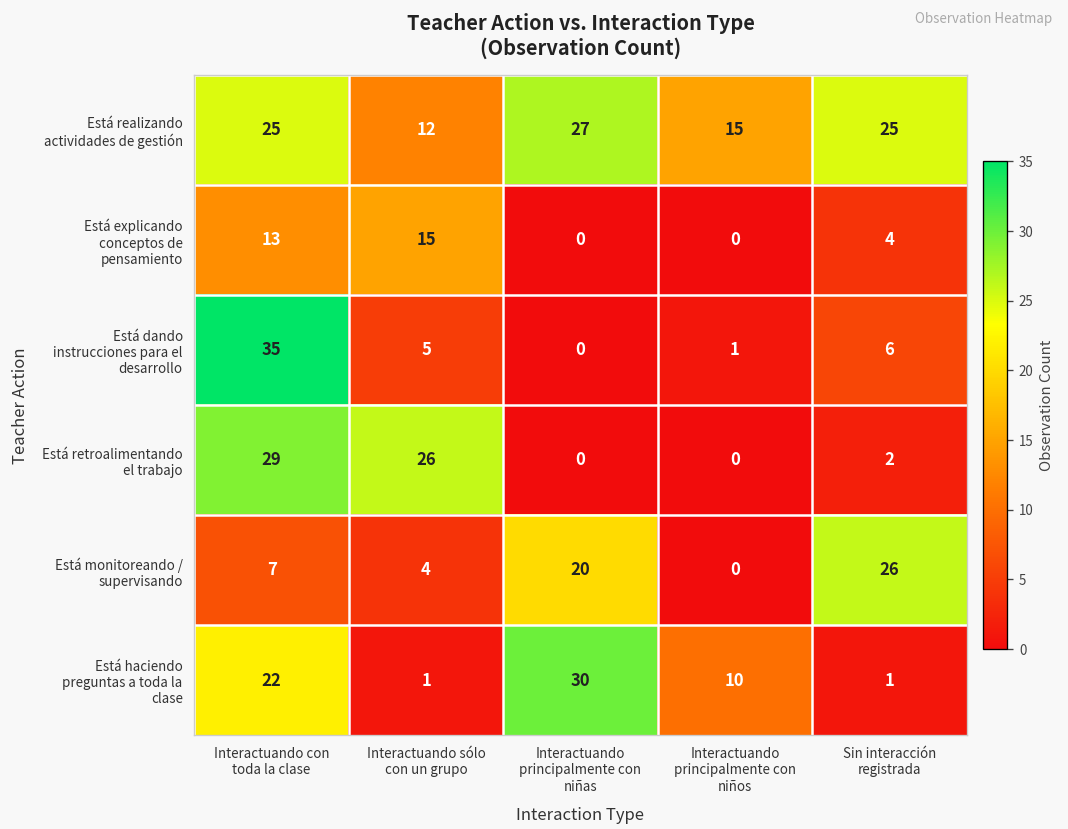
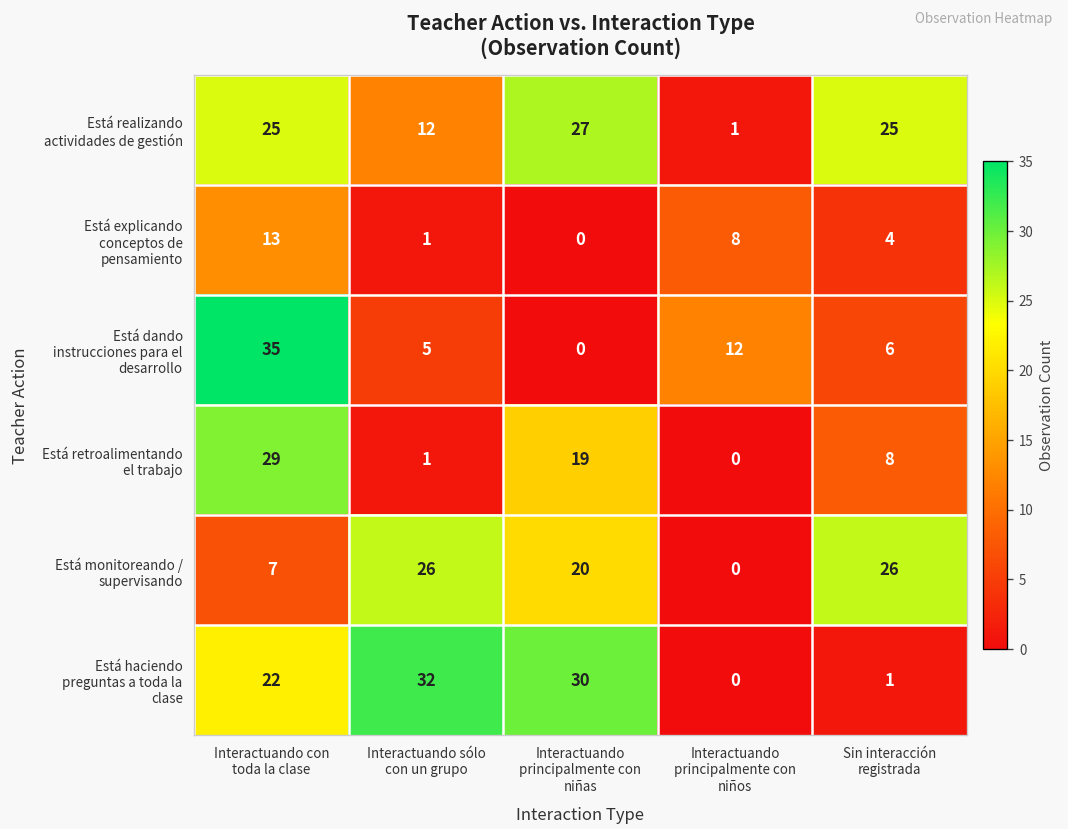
Está realizando actividades de gestión, Interactuando principalmente con niños: 15 -> 1
Está explicando conceptos de pensamiento, Interactuando sólo con un grupo: 15 -> 1
Está explicando conceptos de pensamiento, Interactuando principalmente con niños: 0 -> 8
Está dando instrucciones para el desarrollo, Interactuando principalmente con niños: 1 -> 12
Está retroalimentando el trabajo, Interactuando sólo con un grupo: 26 -> 1
Está retroalimentando el trabajo, Interactuando principalmente con niñas: 0 -> 19
Está retroalimentando el trabajo, Sin interacción registrada: 2 -> 8
Está monitoreando / supervisando, Interactuando sólo con un grupo: 4 -> 26
Está haciendo preguntas a toda la clase, Interactuando sólo con un grupo: 1 -> 32
Está haciendo preguntas a toda la clase, Interactuando principalmente con niños: 10 -> 0
